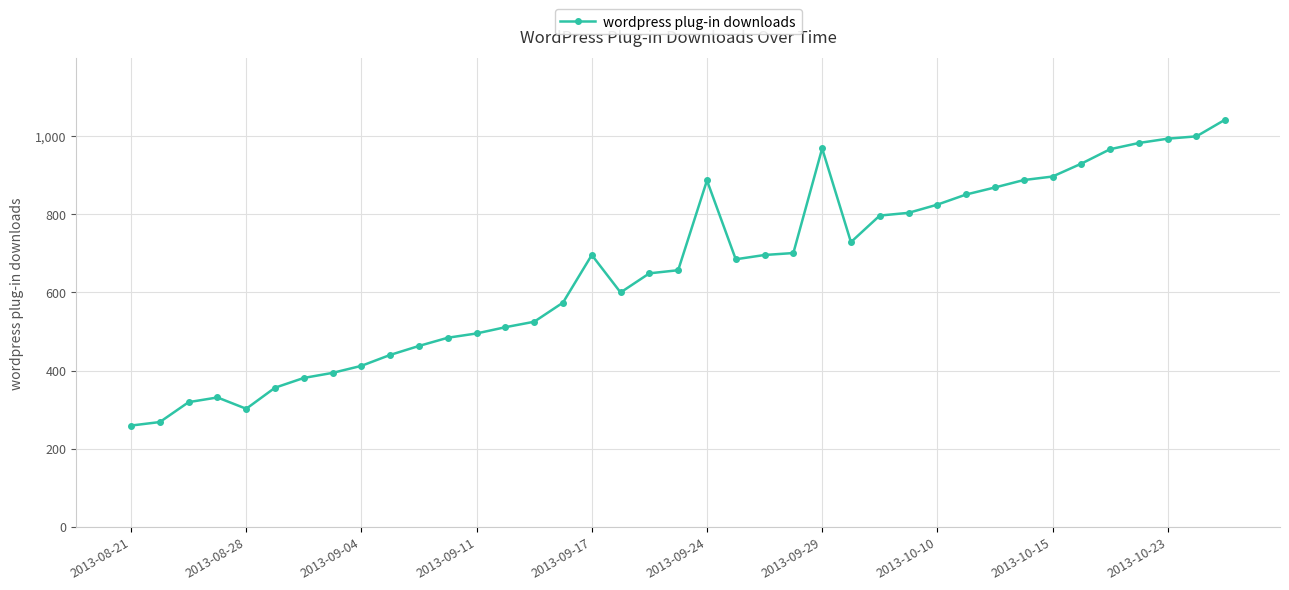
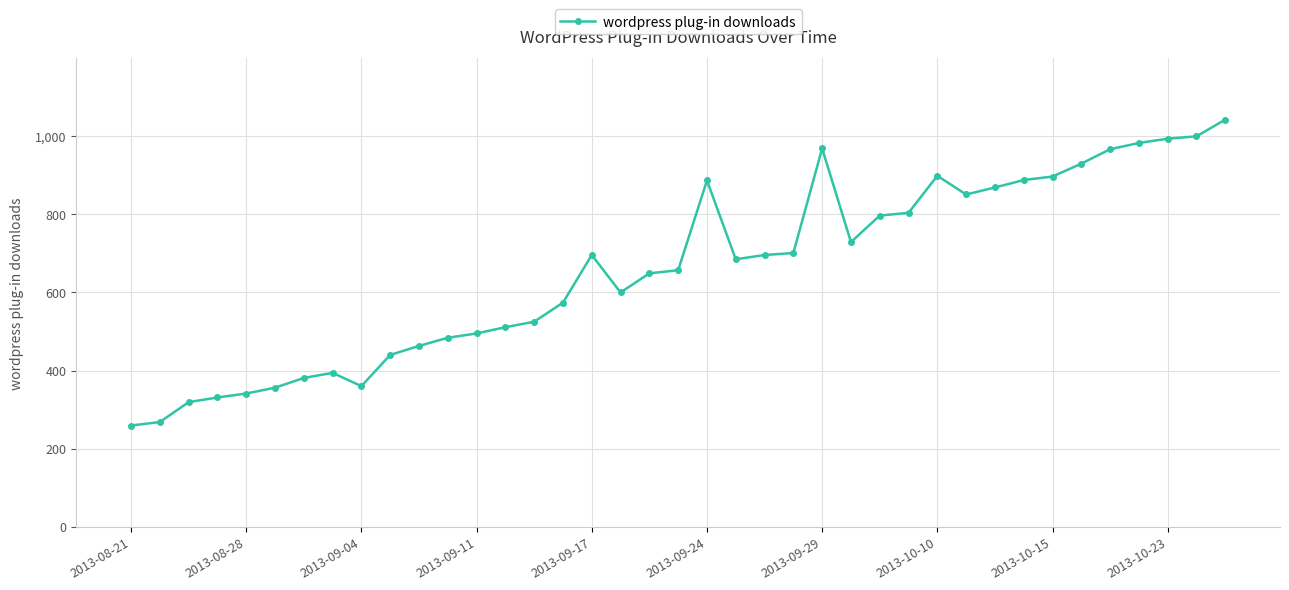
2013-08-28: 300 -> 340
2013-09-04: 410 -> 360
2013-10-10: 830 -> 900
